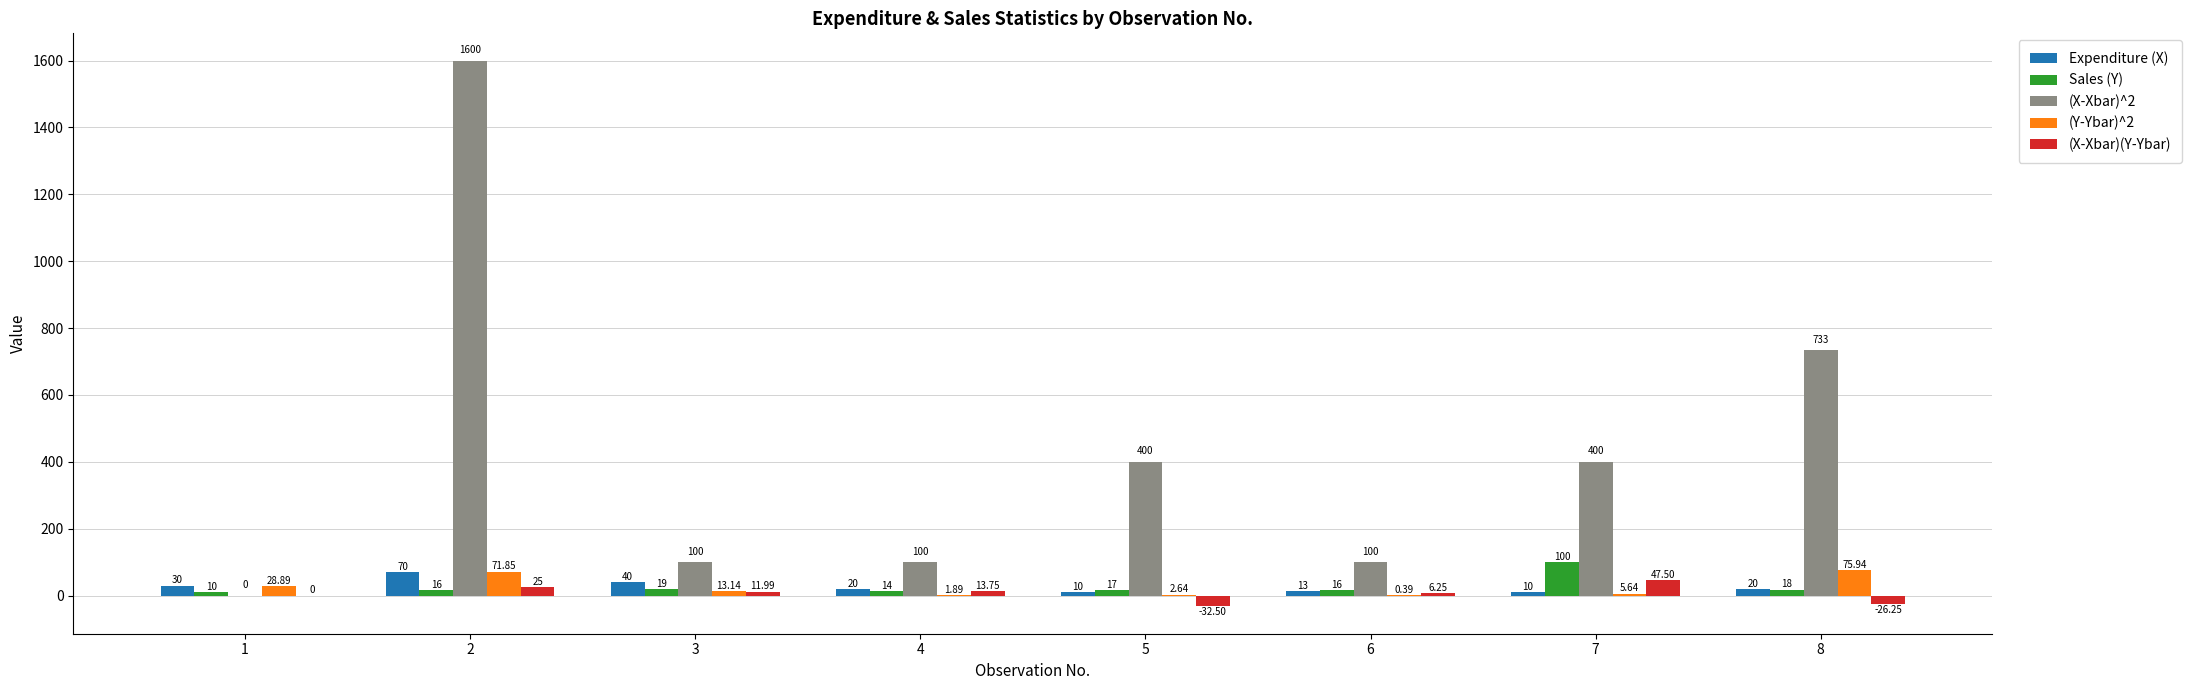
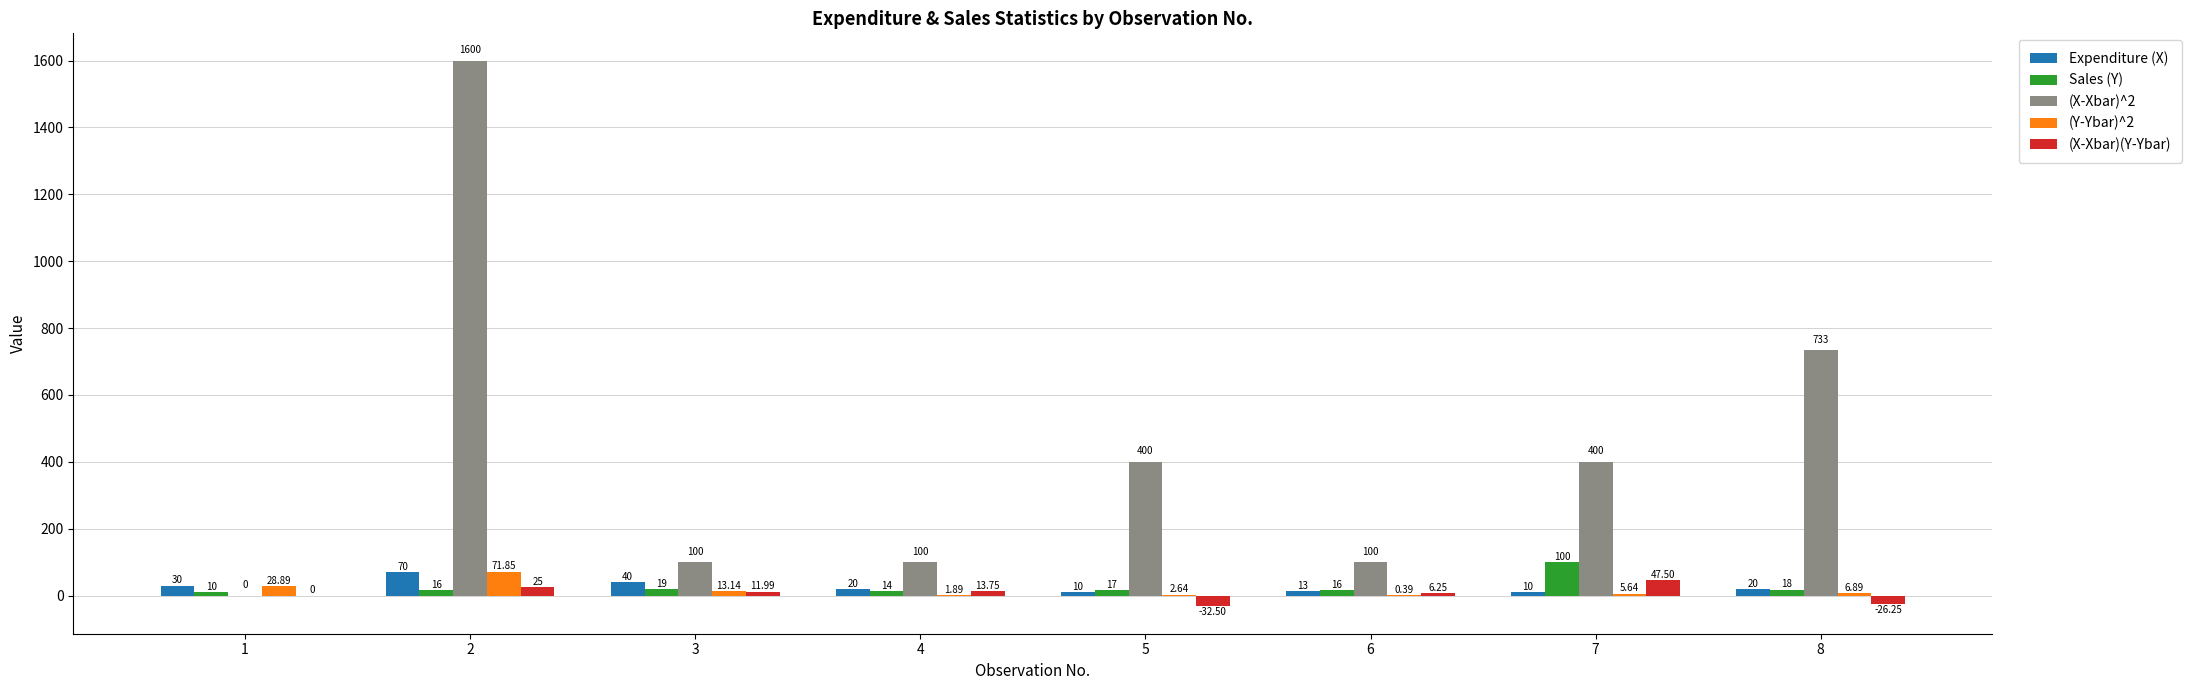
(Y-Ybar)^2, 8: 75.94 -> 6.89
